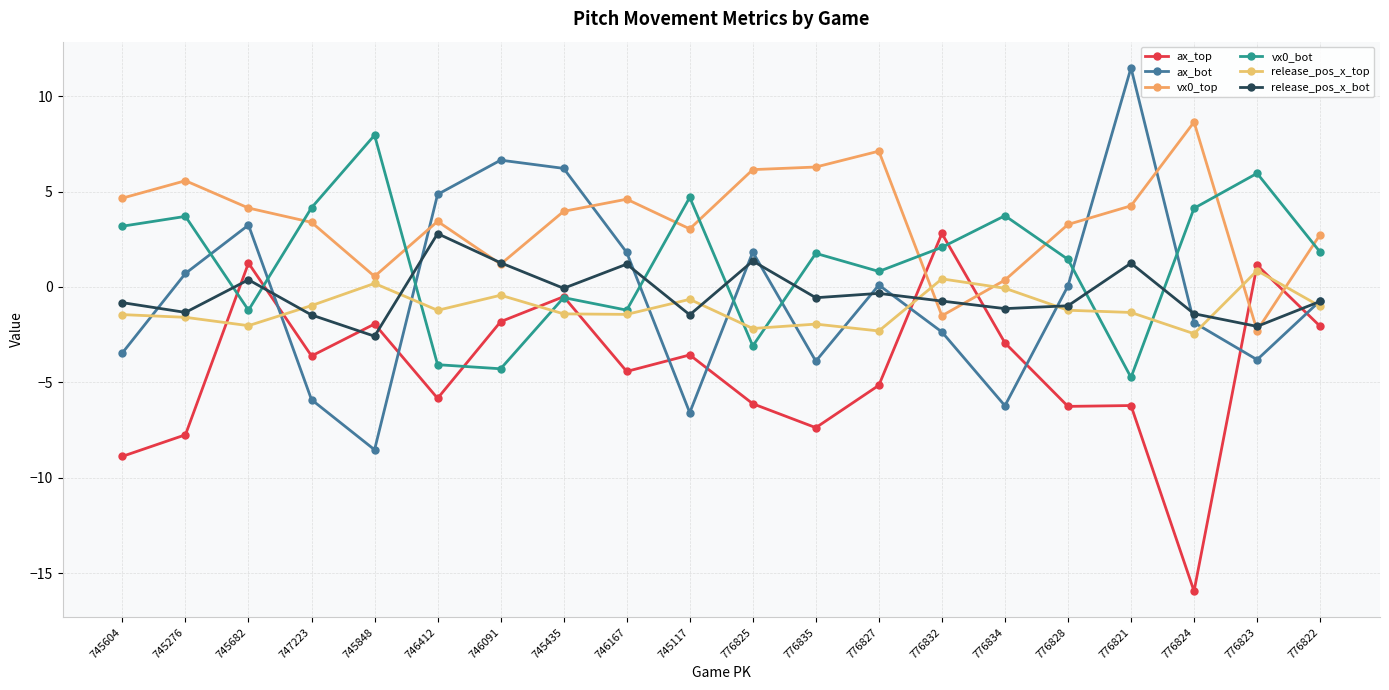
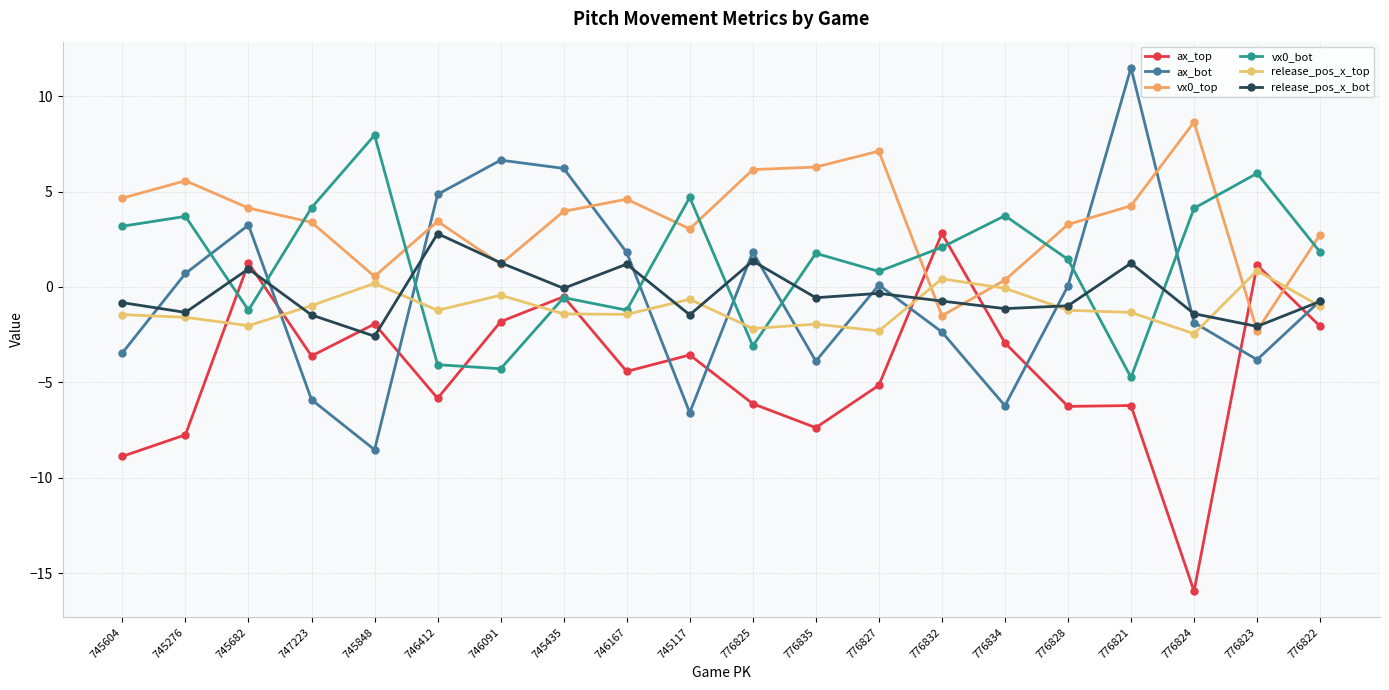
release_pos_x_bot, 745682: 0.4 -> 0.9
